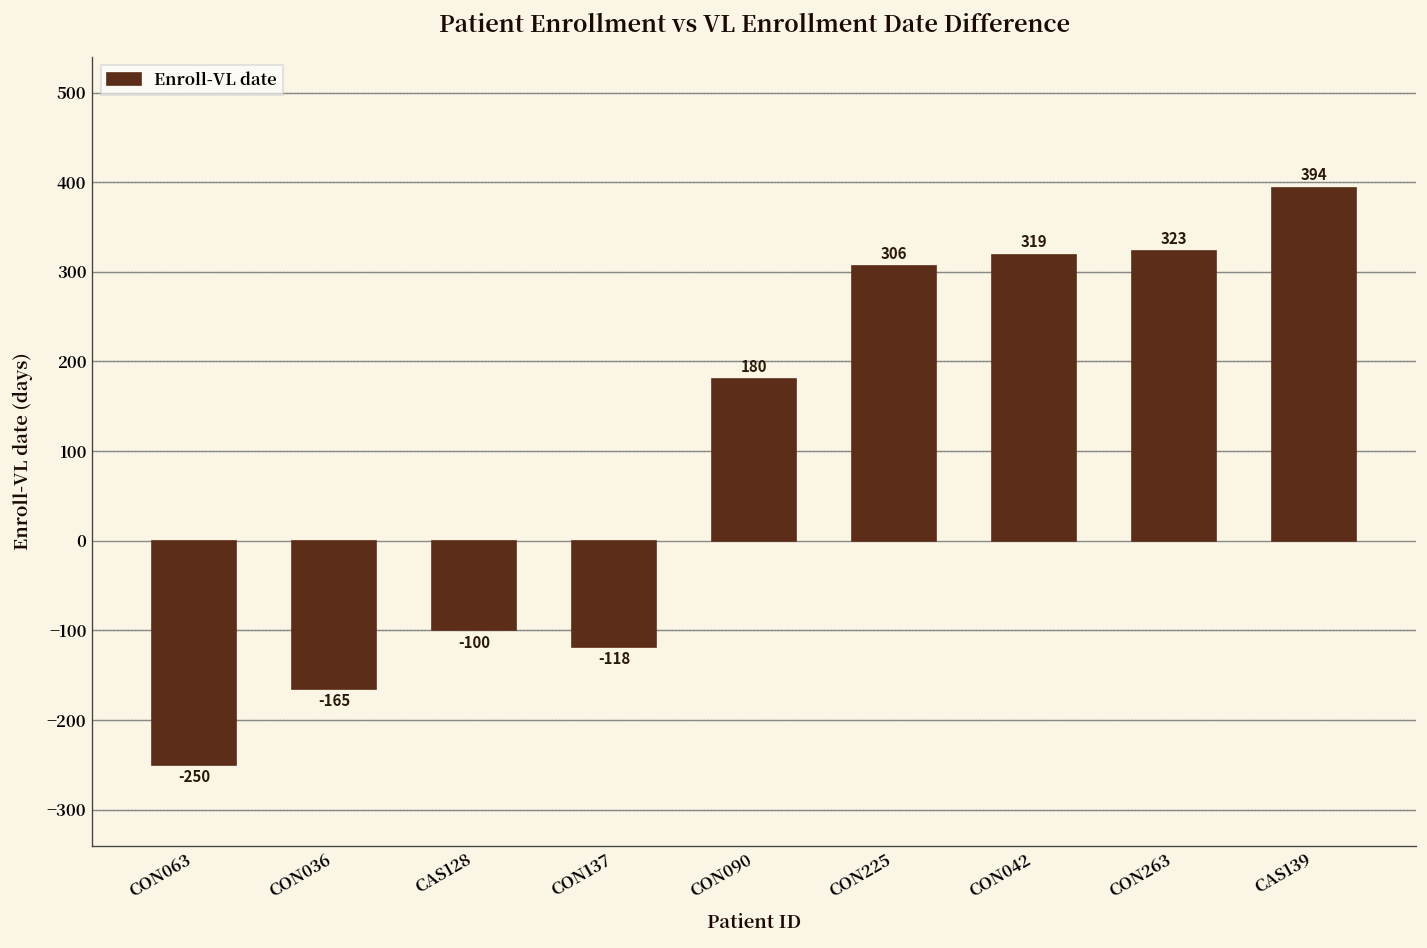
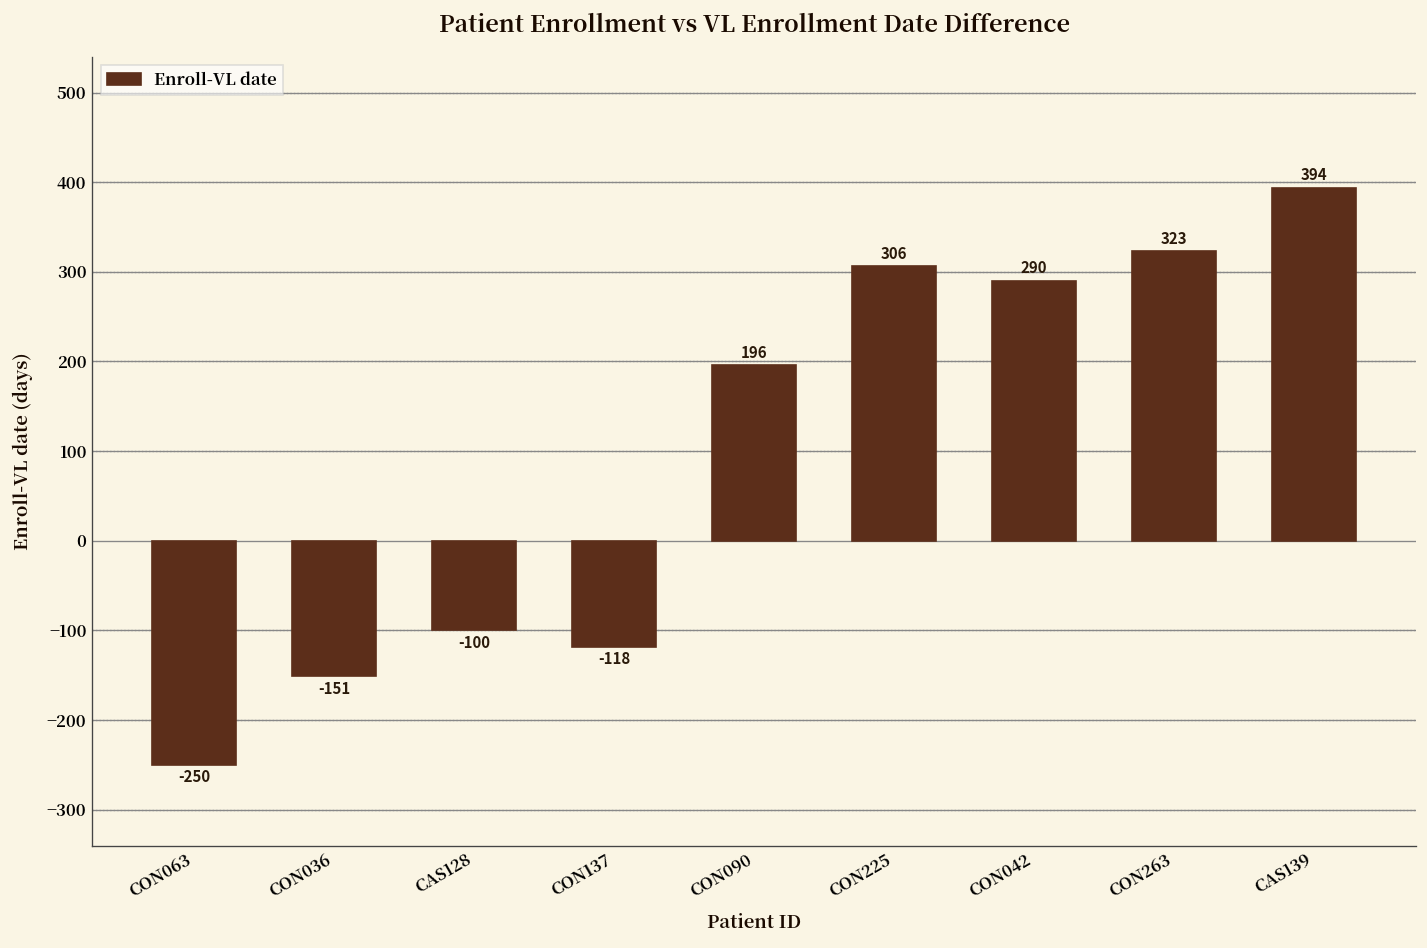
CON036: -165 -> -151
CON090: 180 -> 196
CON042: 319 -> 290
